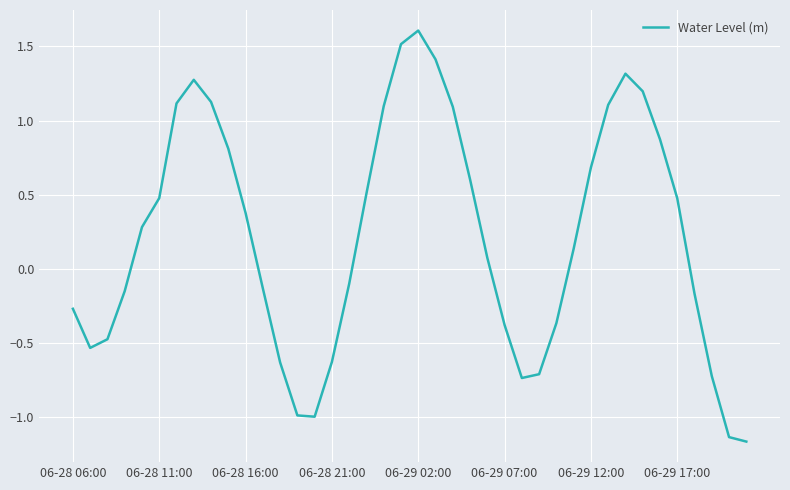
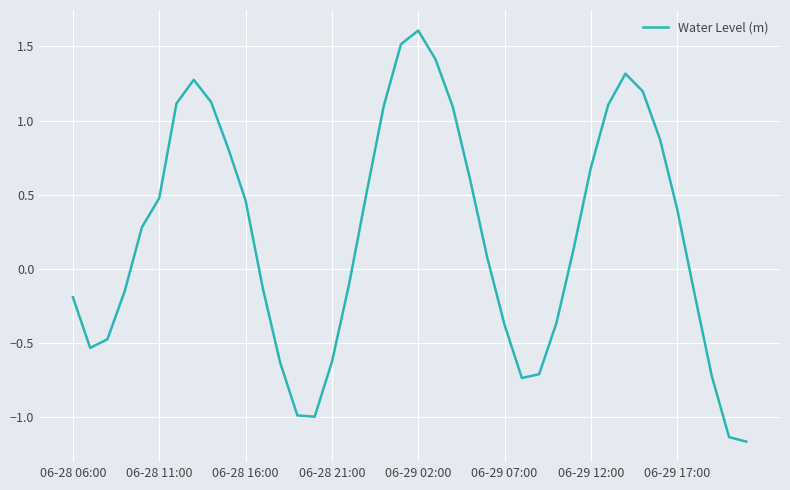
06-28 06:00: -0.27 -> -0.19
06-28 16:00: 0.38 -> 0.46
06-29 17:00: 0.48 -> 0.40
